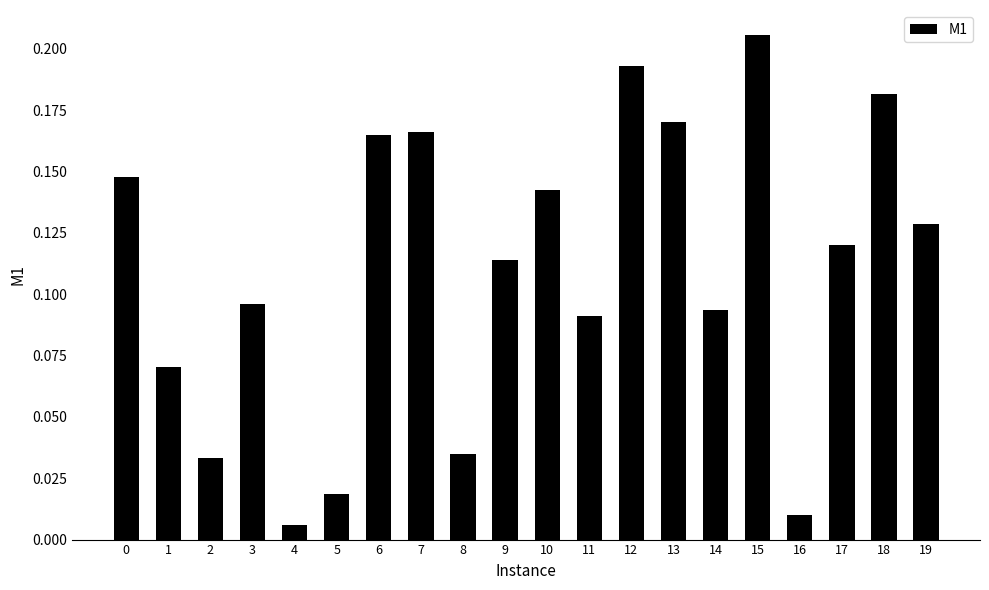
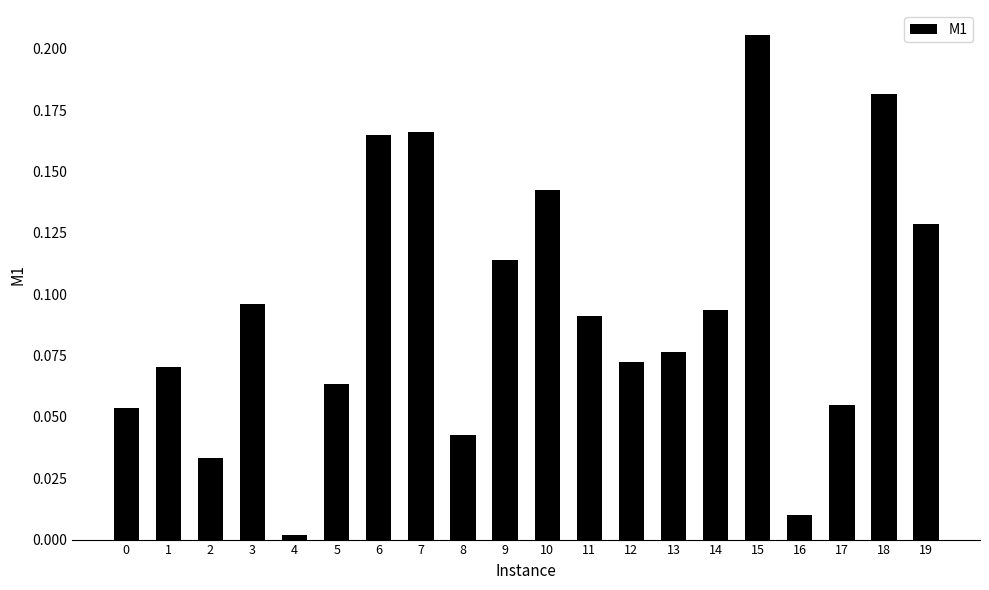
0: 0.148 -> 0.053
4: 0.006 -> 0.002
5: 0.019 -> 0.063
8: 0.035 -> 0.043
12: 0.193 -> 0.072
13: 0.170 -> 0.077
17: 0.120 -> 0.055
